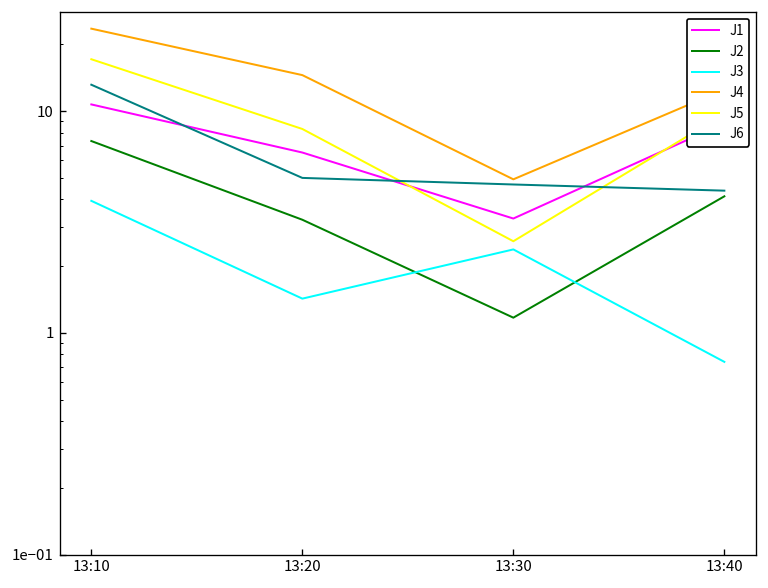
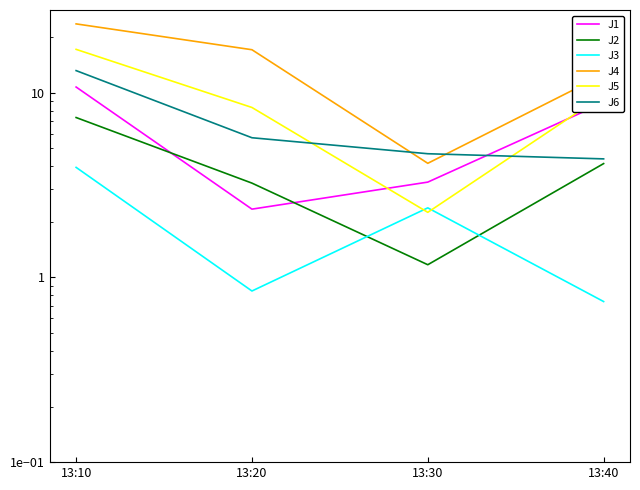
J1, 13:20: 6.5 -> 2.3
J3, 13:20: 1.4 -> 0.8
J4, 13:20: 15 -> 17
J6, 13:20: 5.0 -> 5.7
J4, 13:30: 4.9 -> 4.1
J5, 13:30: 2.6 -> 2.3
